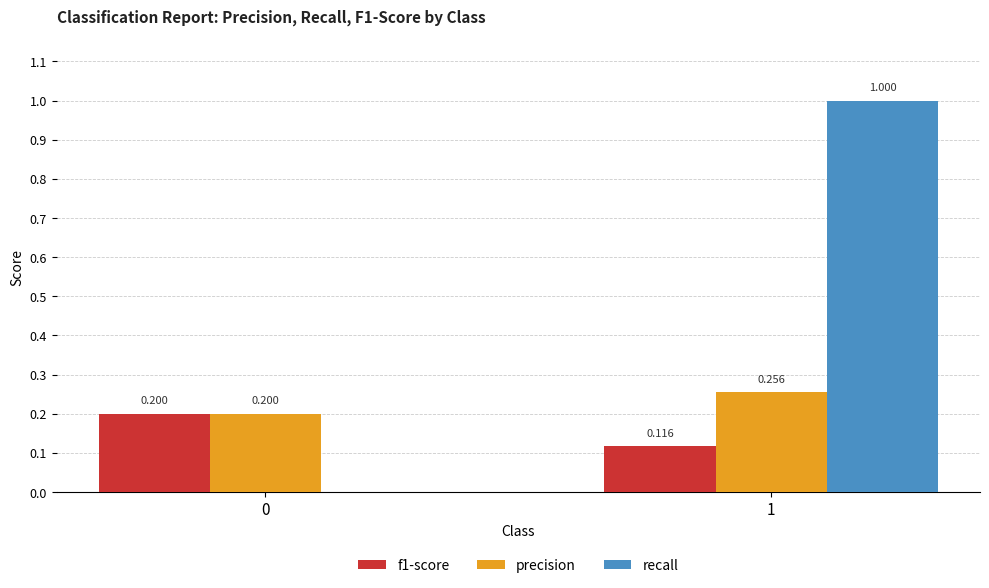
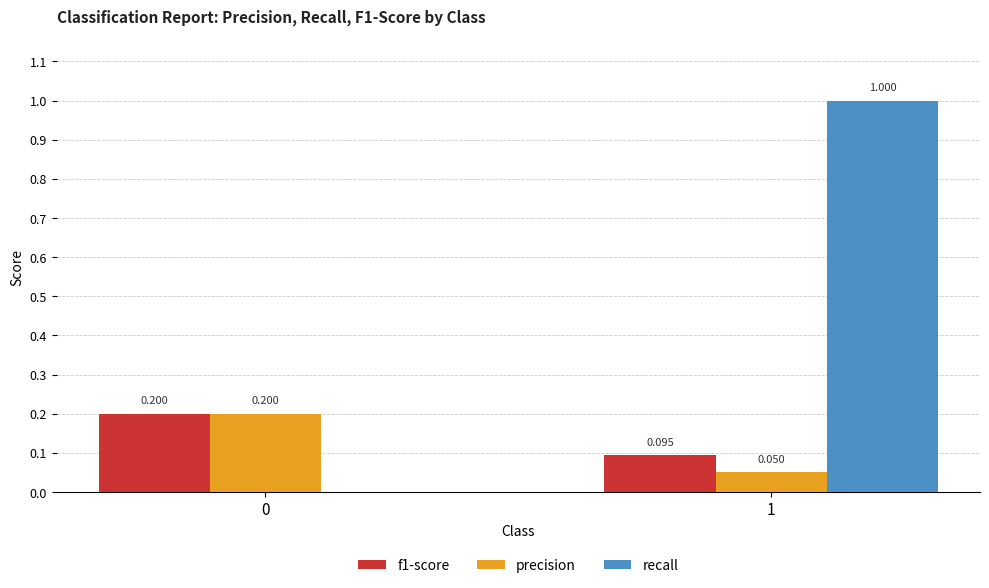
f1-score, 1: 0.116 -> 0.095
precision, 1: 0.256 -> 0.050
